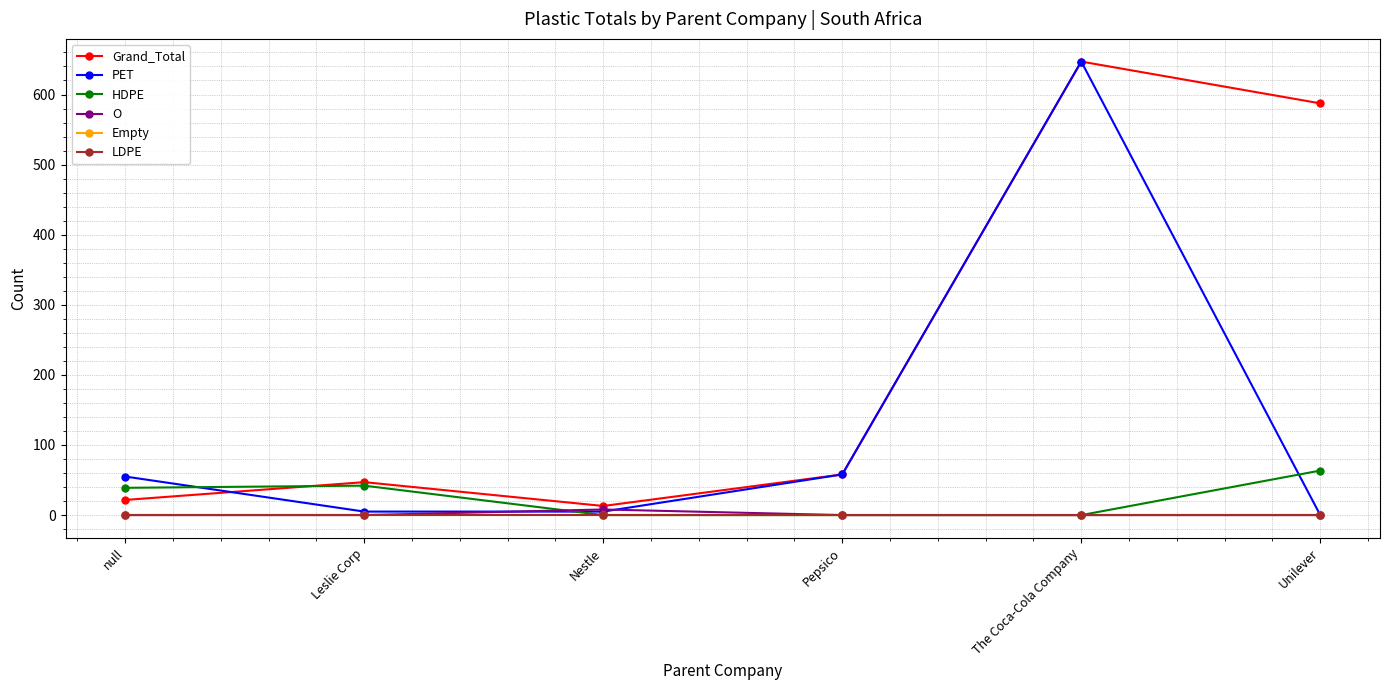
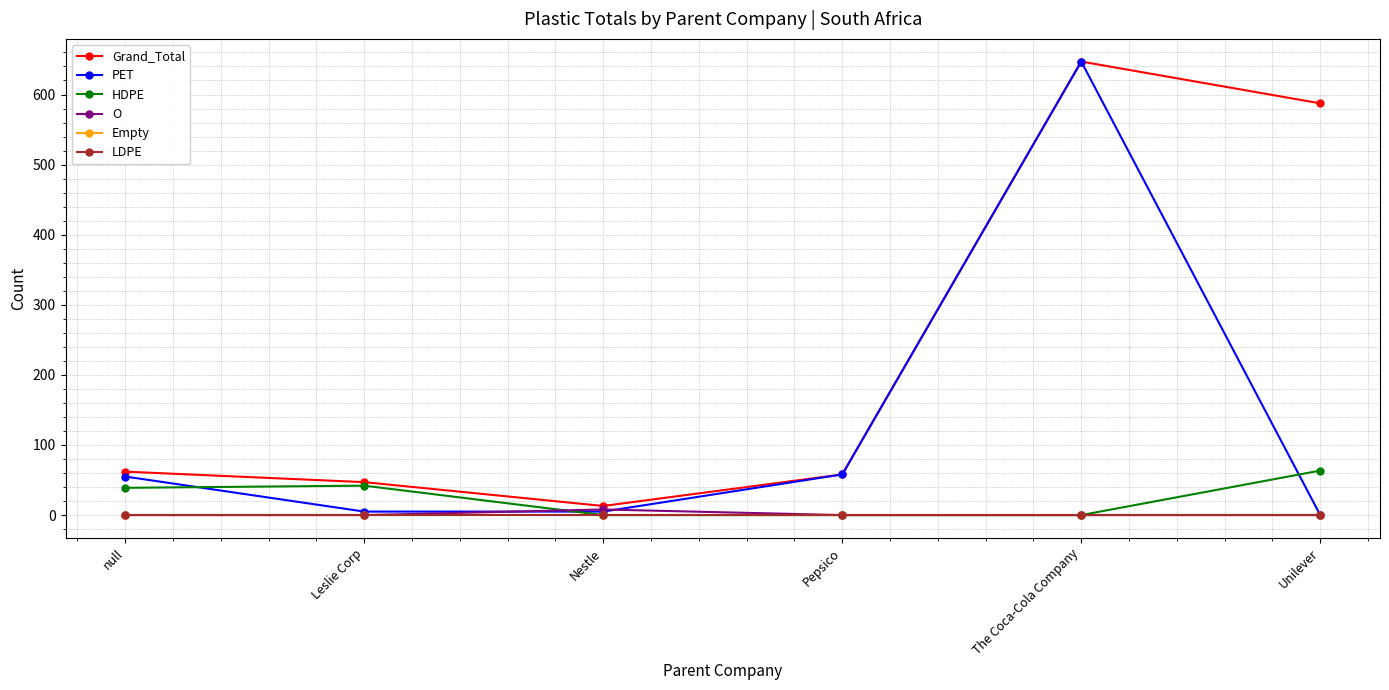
Grand_Total, null: 20 -> 60
